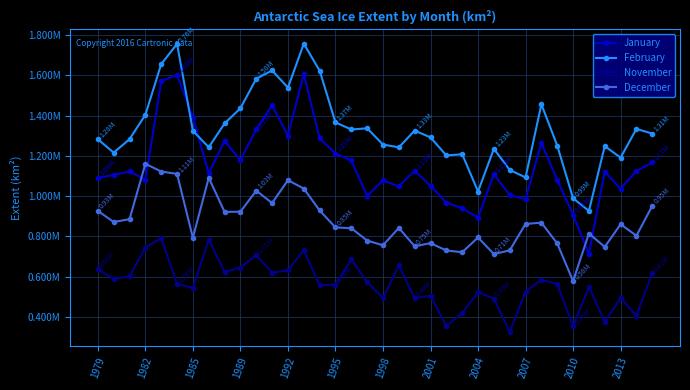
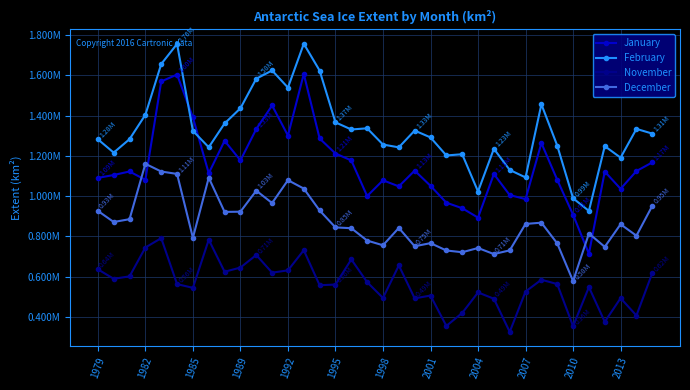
December, 2004: 800000 -> 740000
